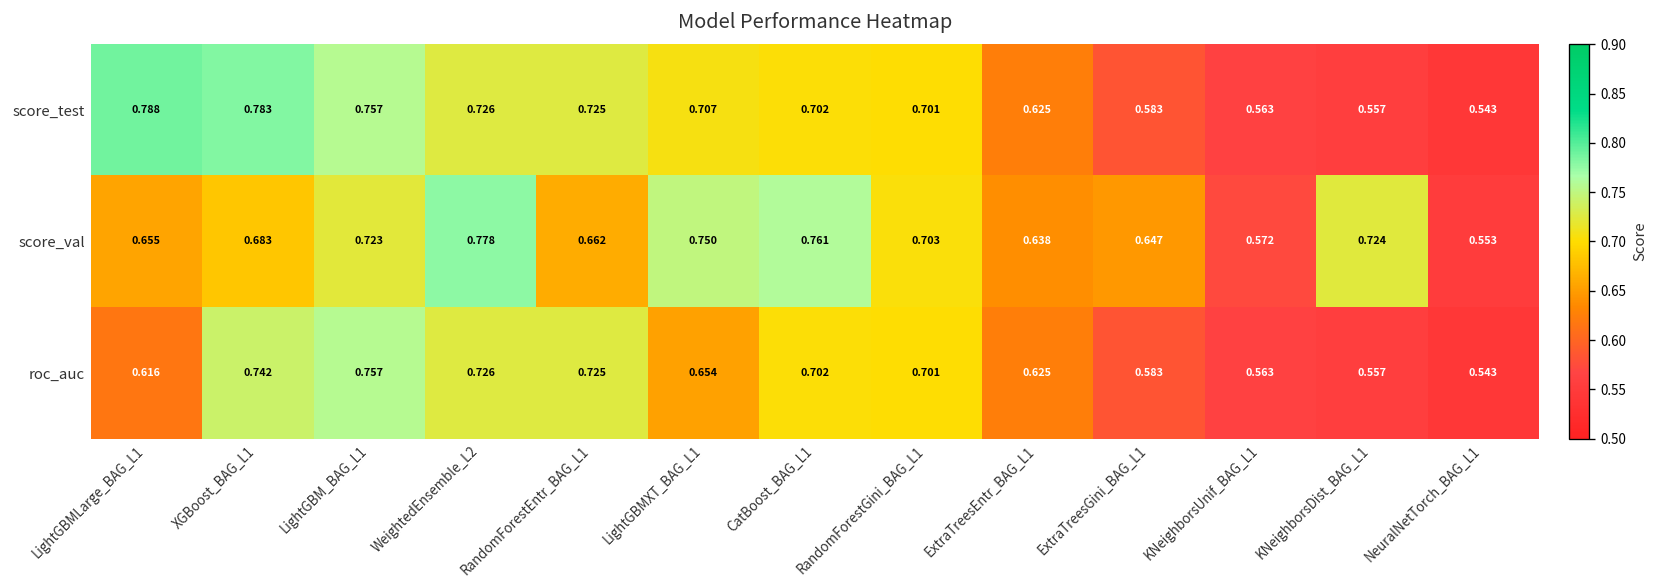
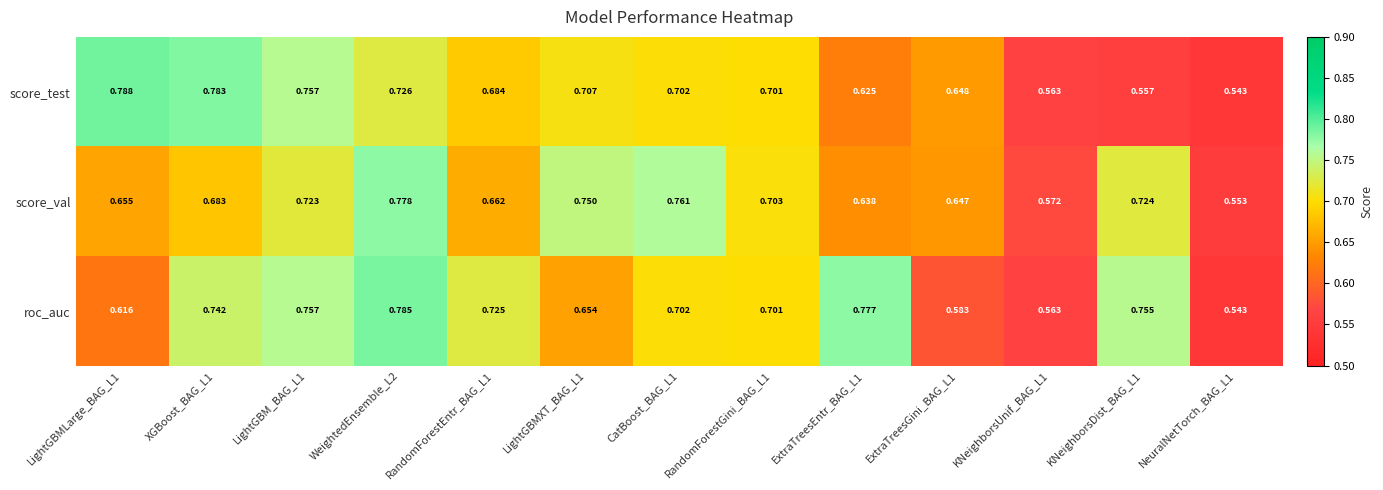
score_test, RandomForestEntr_BAG_L1: 0.725 -> 0.684
score_test, ExtraTreesGini_BAG_L1: 0.583 -> 0.648
roc_auc, WeightedEnsemble_L2: 0.726 -> 0.785
roc_auc, ExtraTreesEntr_BAG_L1: 0.625 -> 0.777
roc_auc, KNeighborsDist_BAG_L1: 0.557 -> 0.755
